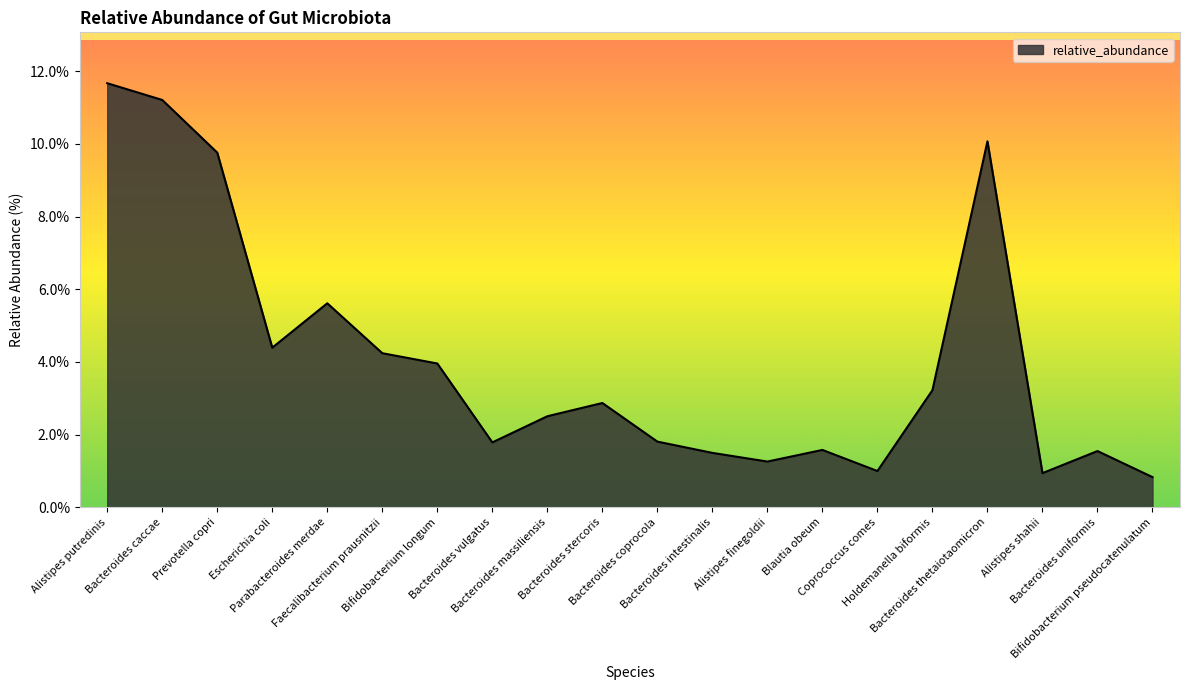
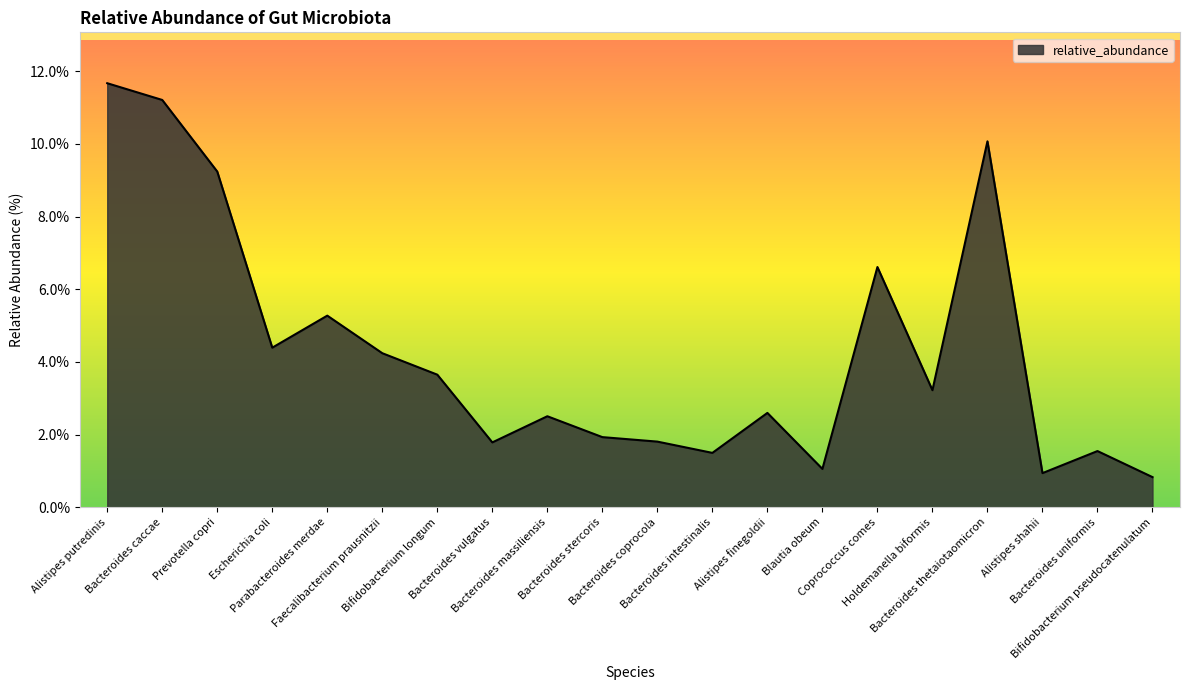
Prevotella copri: 9.8% -> 9.2%
Parabacteroides merdae: 5.6% -> 5.3%
Bifidobacterium longum: 4.0% -> 3.6%
Bacteroides stercoris: 2.9% -> 1.9%
Alistipes finegoldii: 1.3% -> 2.6%
Blautia obeum: 1.6% -> 1.1%
Coprococcus comes: 1.0% -> 6.6%
